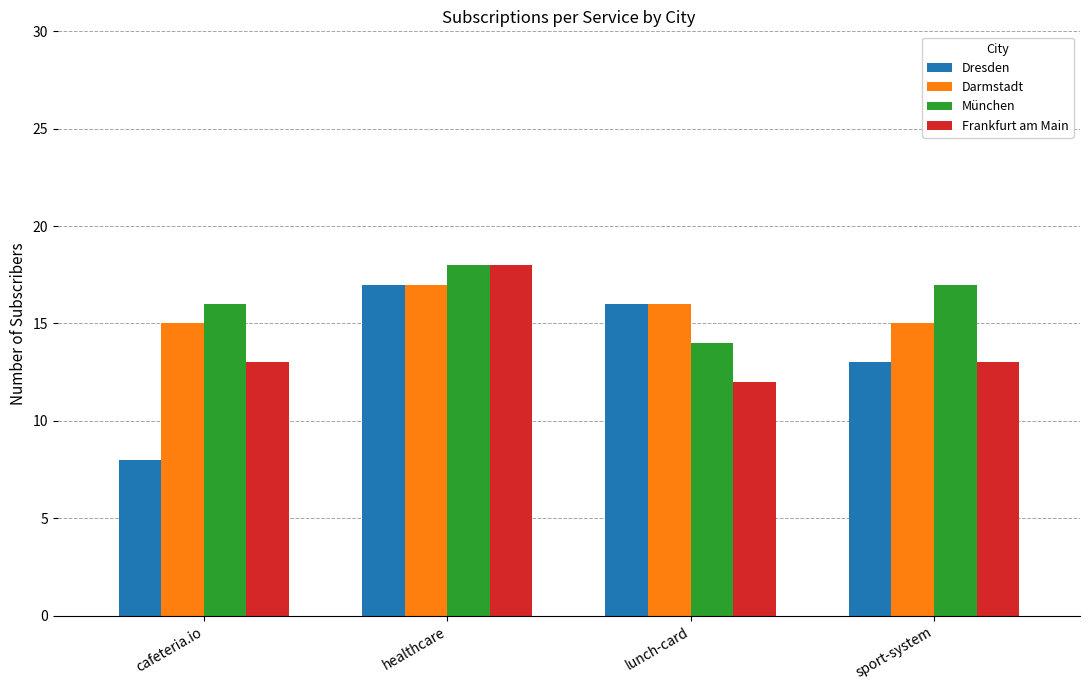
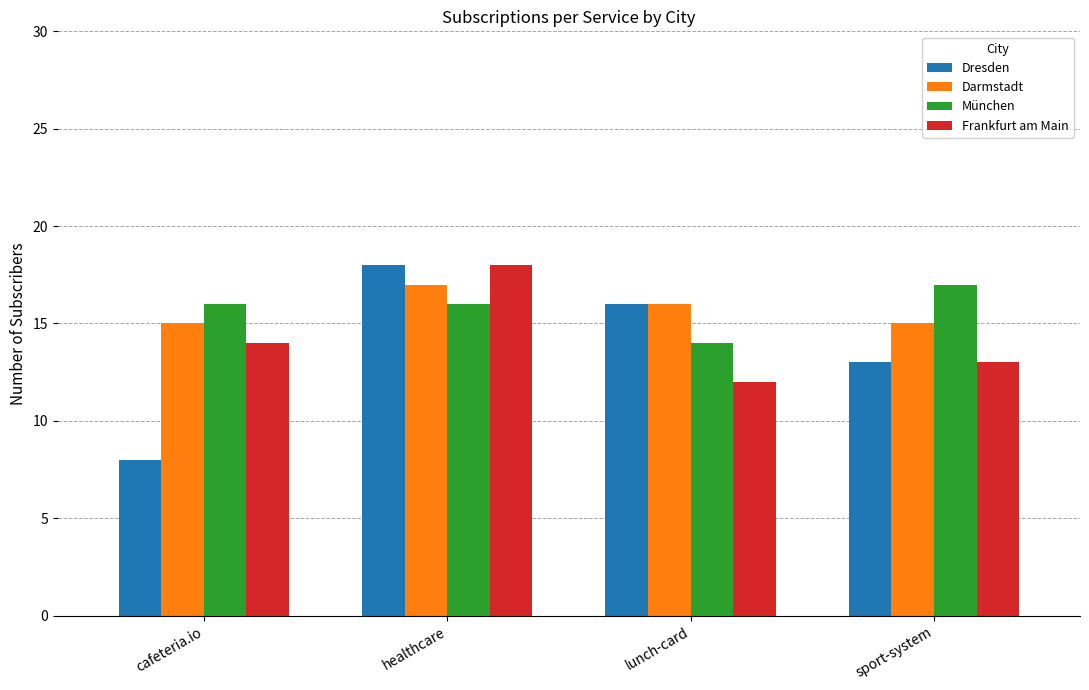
Frankfurt am Main, cafeteria.io: 13 -> 14
Dresden, healthcare: 17 -> 18
München, healthcare: 18 -> 16
